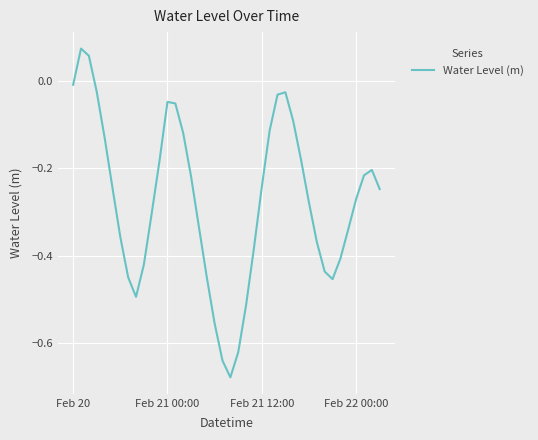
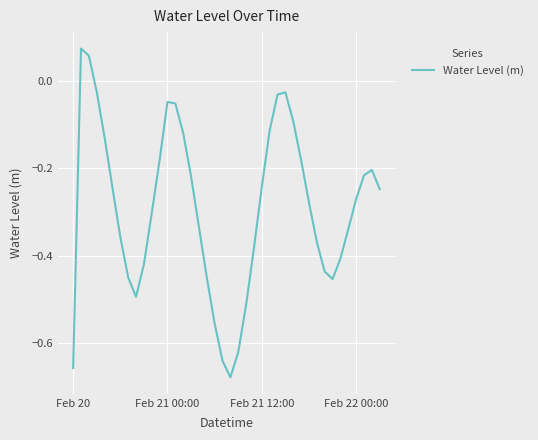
Feb 20: -0.01 -> -0.66
